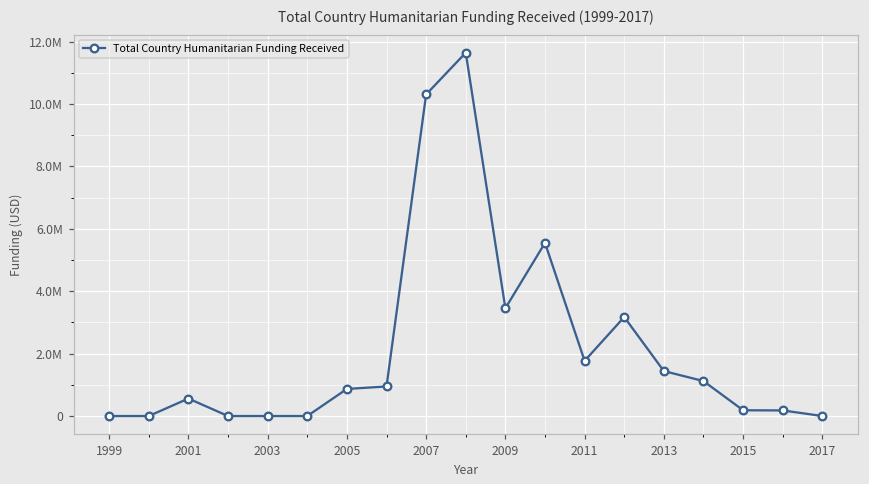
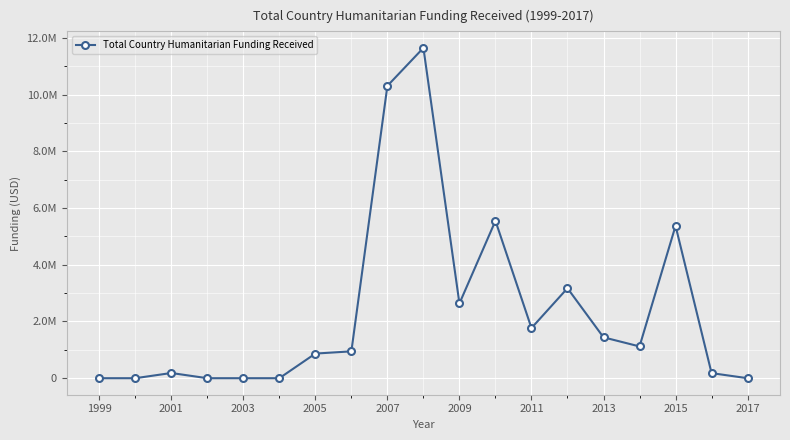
2001: 600000 -> 200000
2009: 3500000 -> 2600000
2015: 200000 -> 5400000
